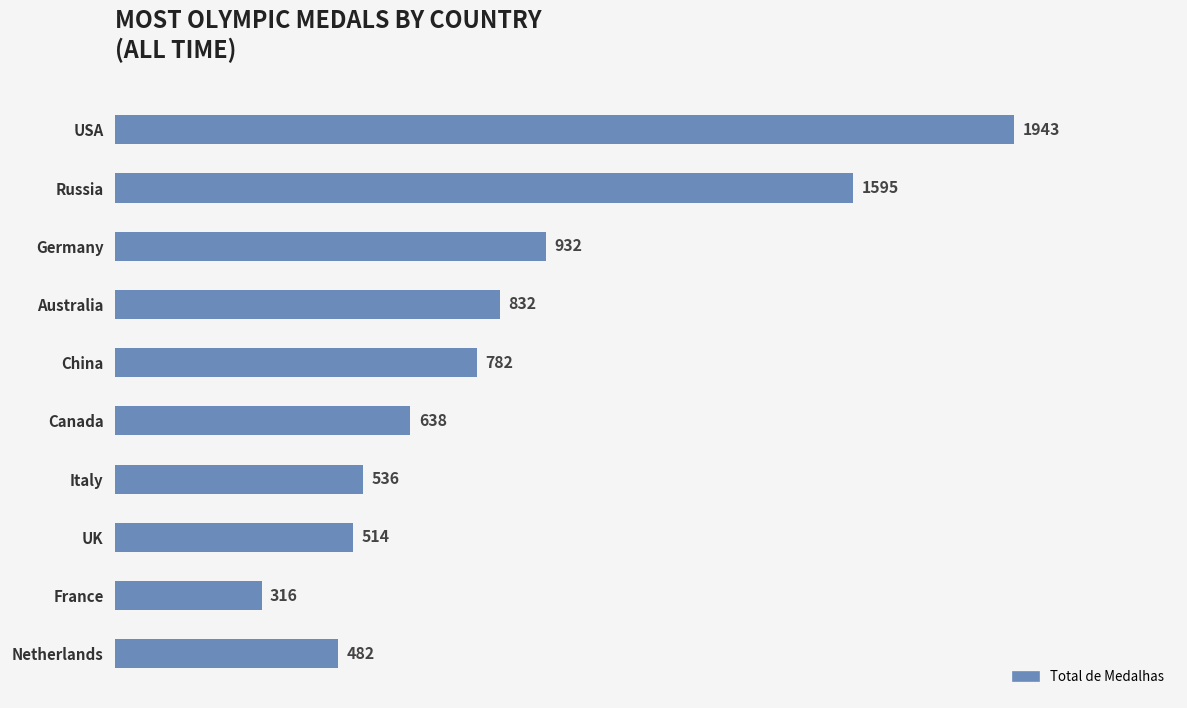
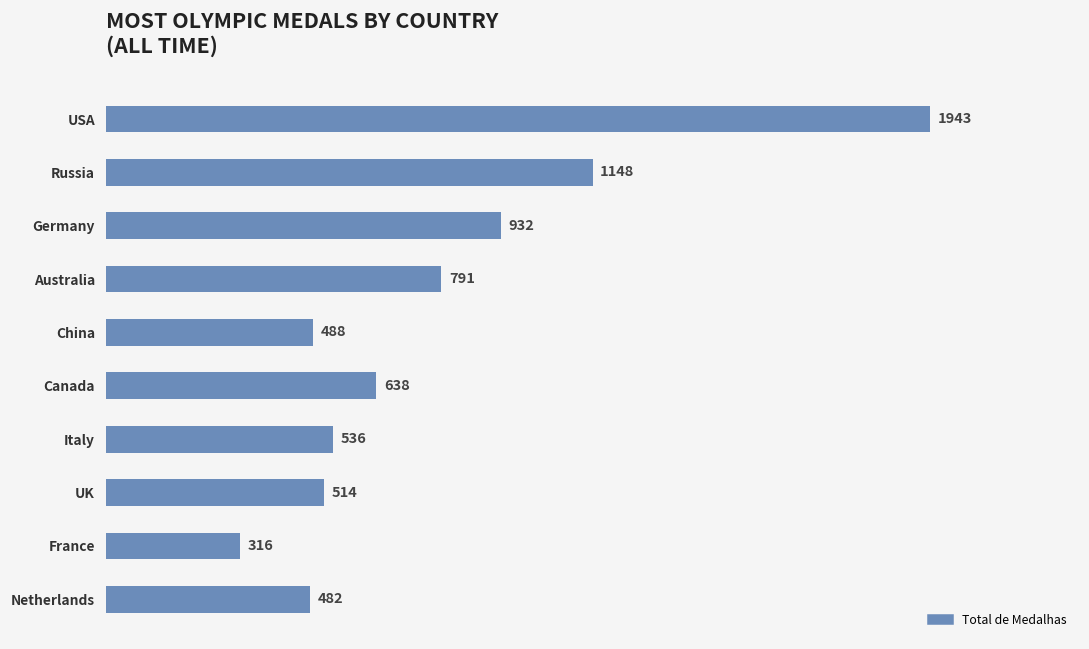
Russia: 1595 -> 1148
Australia: 832 -> 791
China: 782 -> 488
